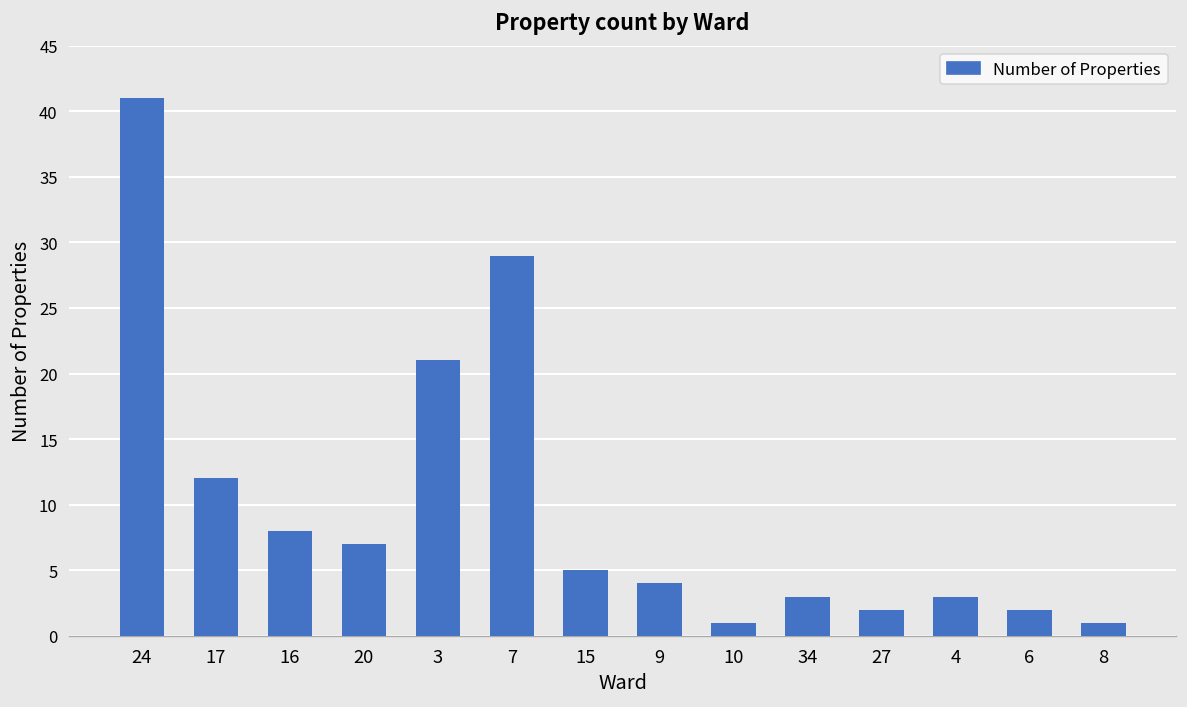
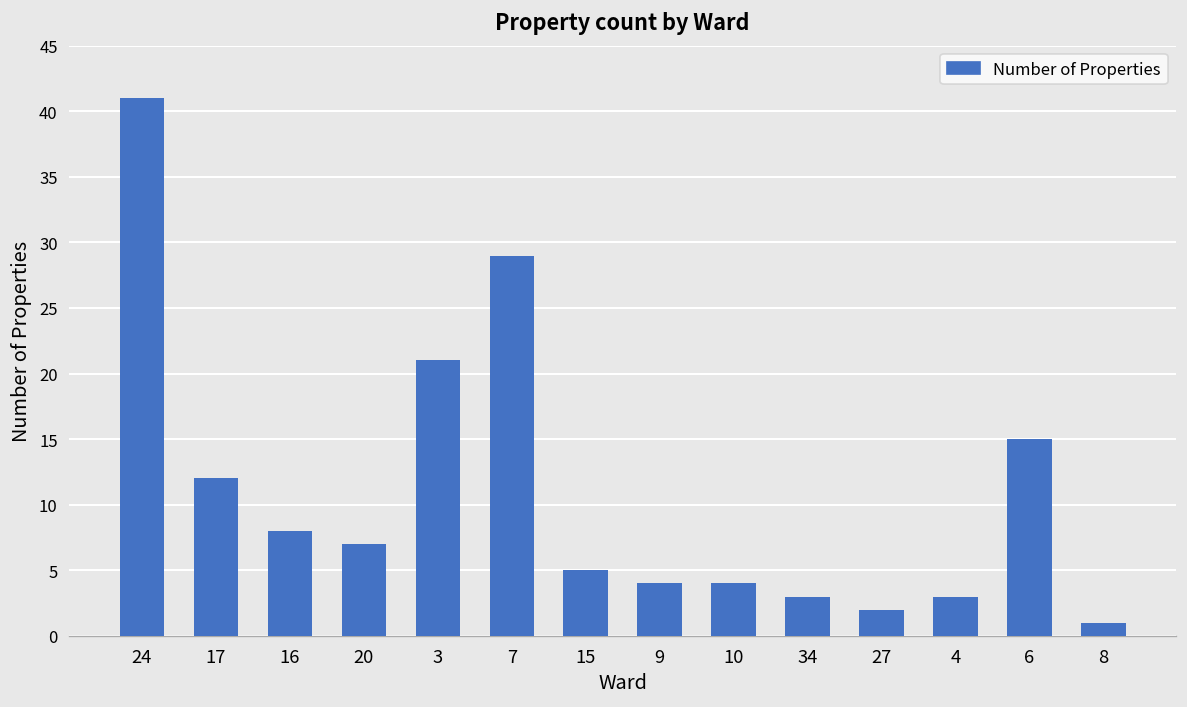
10: 1 -> 4
6: 2 -> 15
